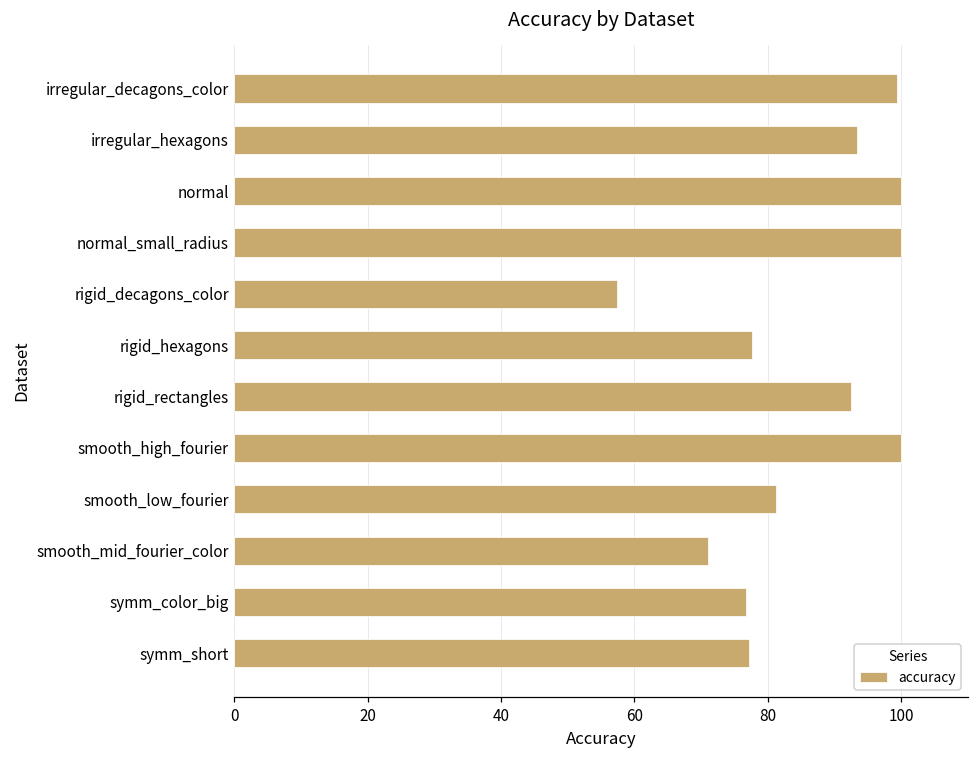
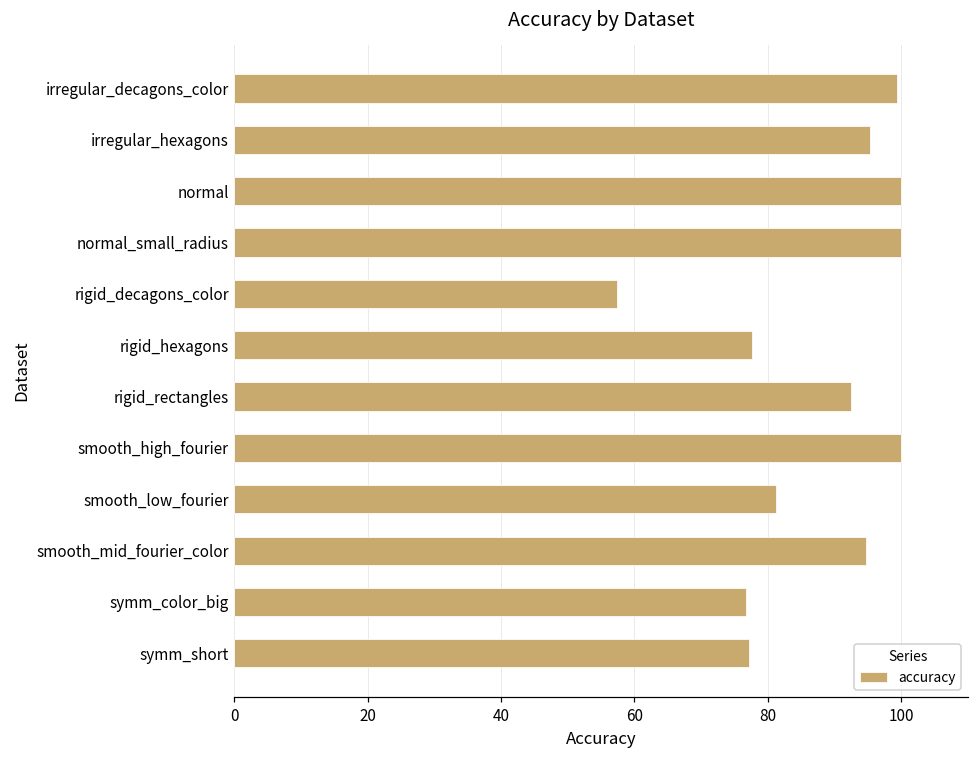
irregular_hexagons: 93 -> 95
smooth_mid_fourier_color: 71 -> 95
